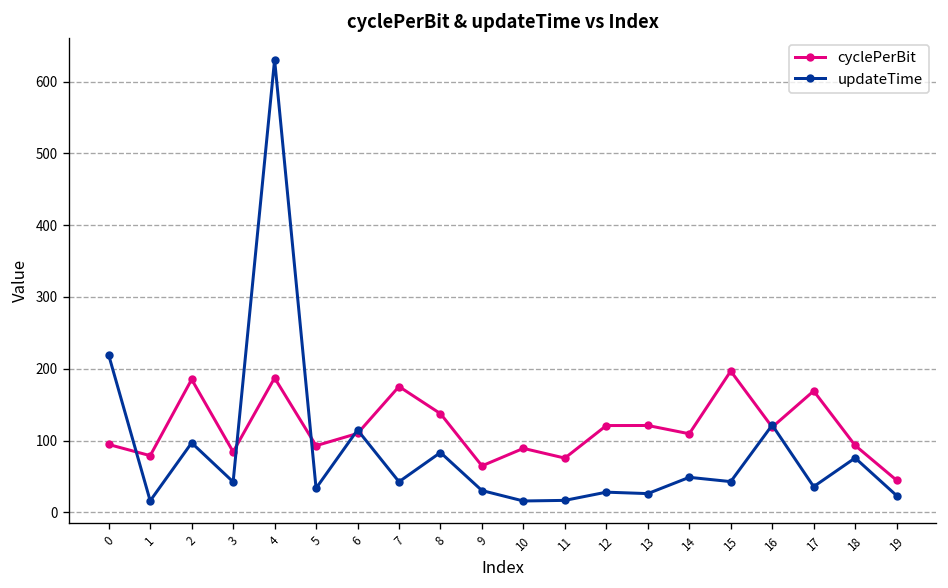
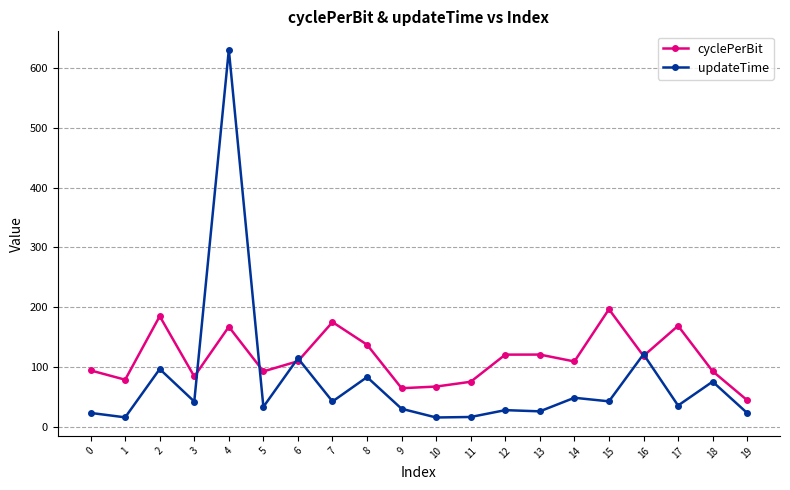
updateTime, 0: 220 -> 20
cyclePerBit, 4: 190 -> 170
cyclePerBit, 10: 90 -> 70
